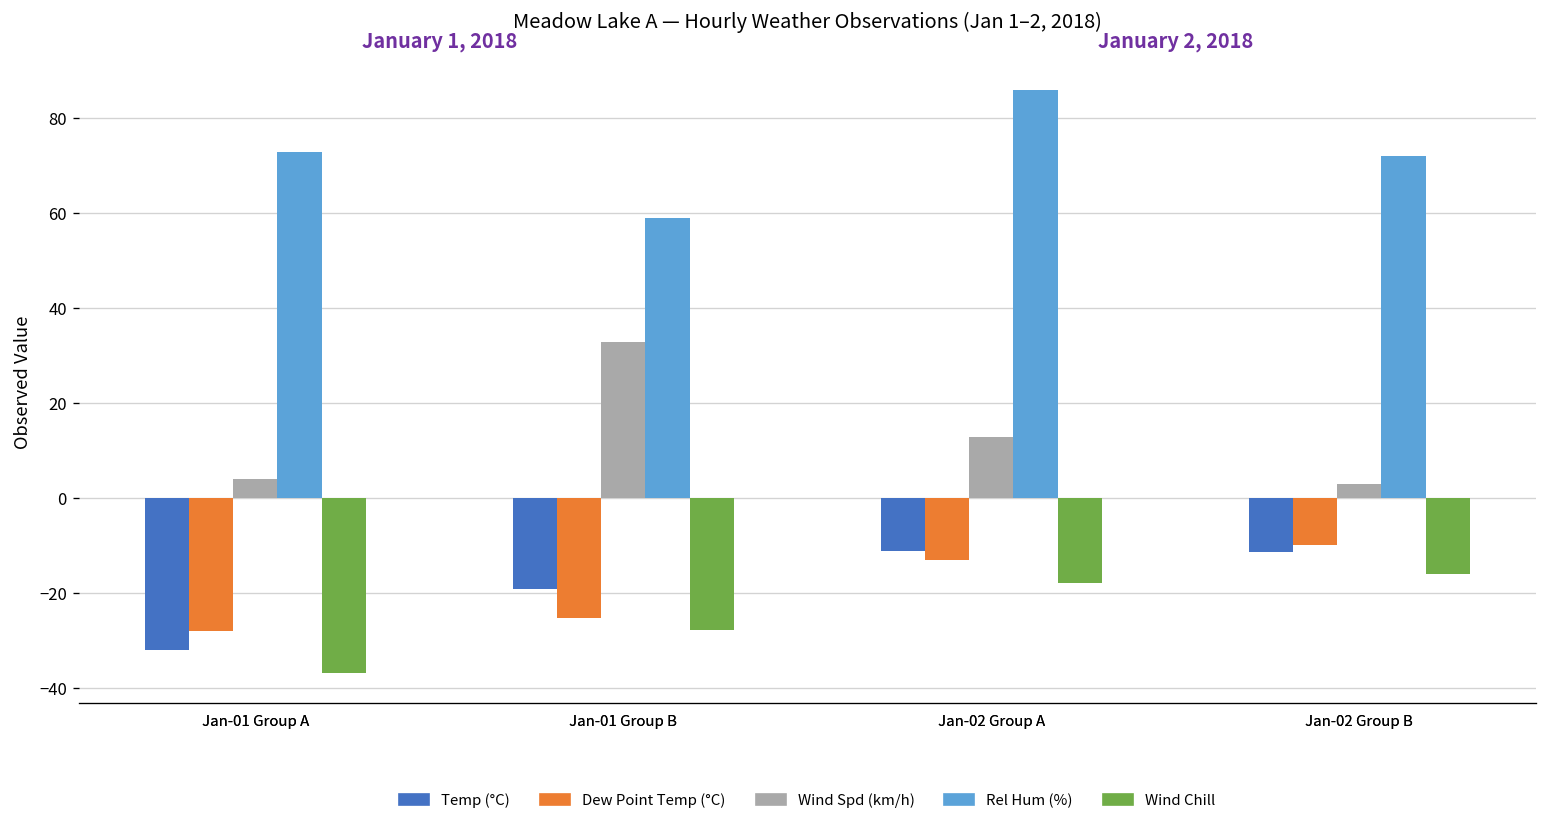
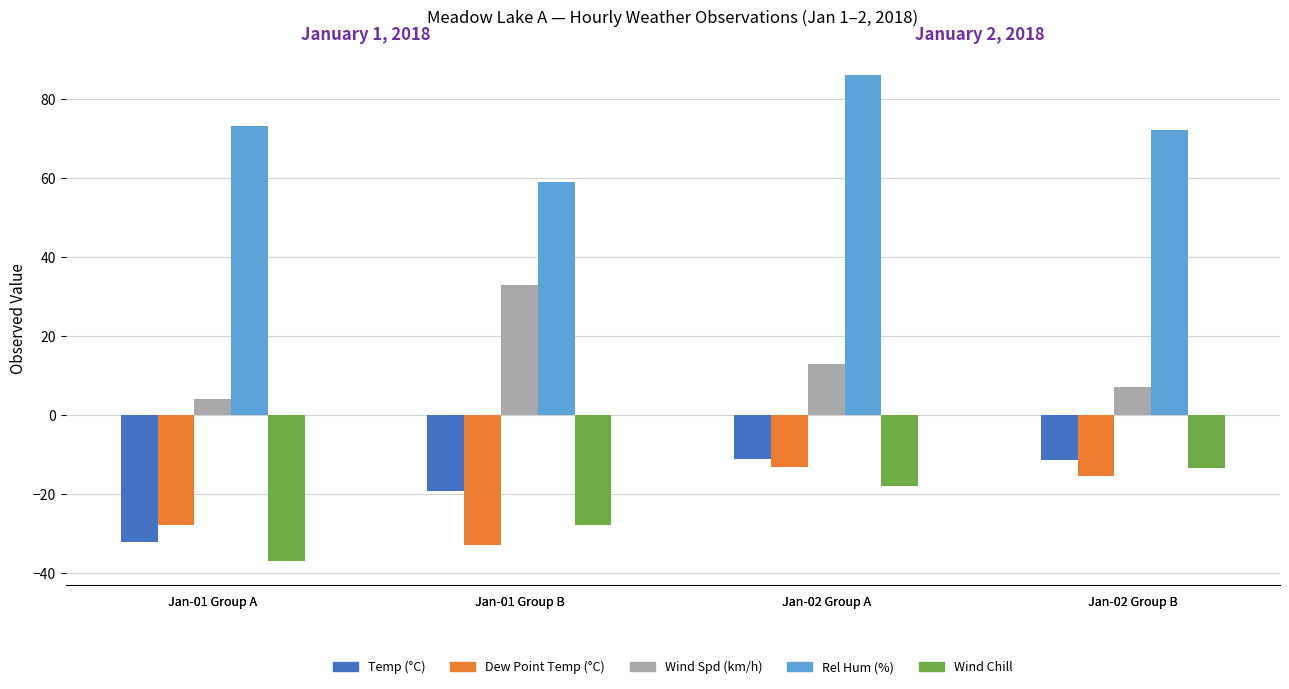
Dew Point Temp (°C), Jan-01 Group B: -25 -> -33
Dew Point Temp (°C), Jan-02 Group B: -10 -> -16
Wind Spd (km/h), Jan-02 Group B: 3 -> 7
Wind Chill, Jan-02 Group B: -16 -> -13
